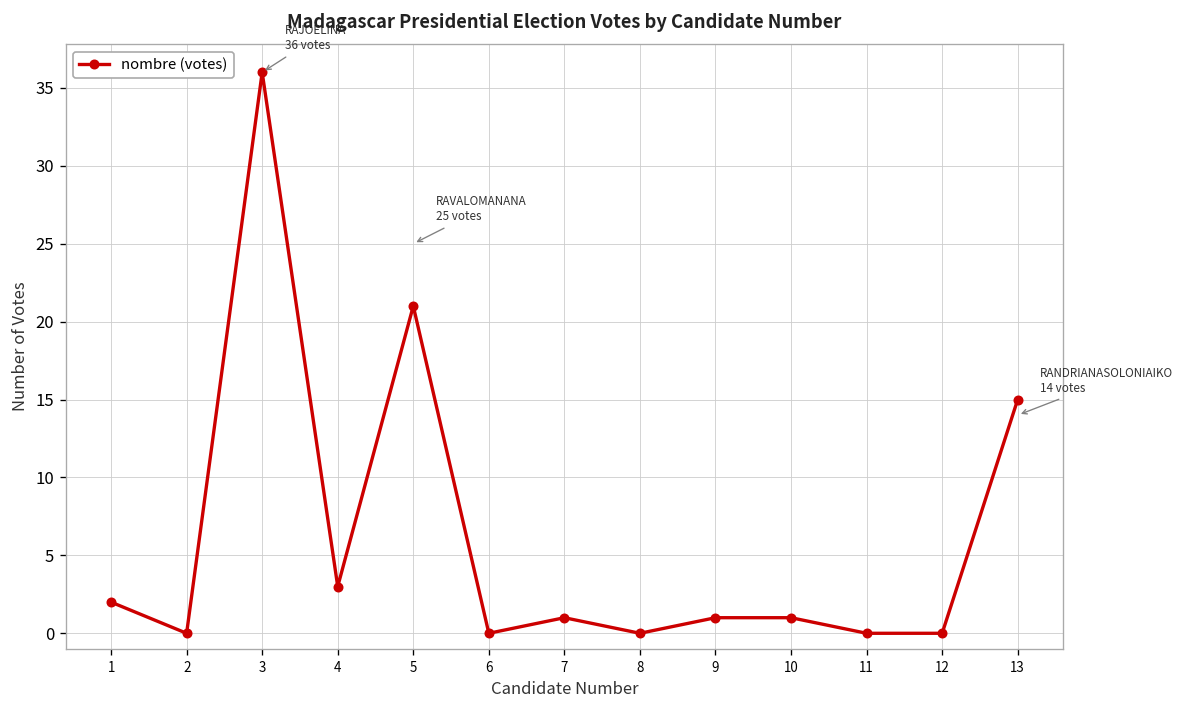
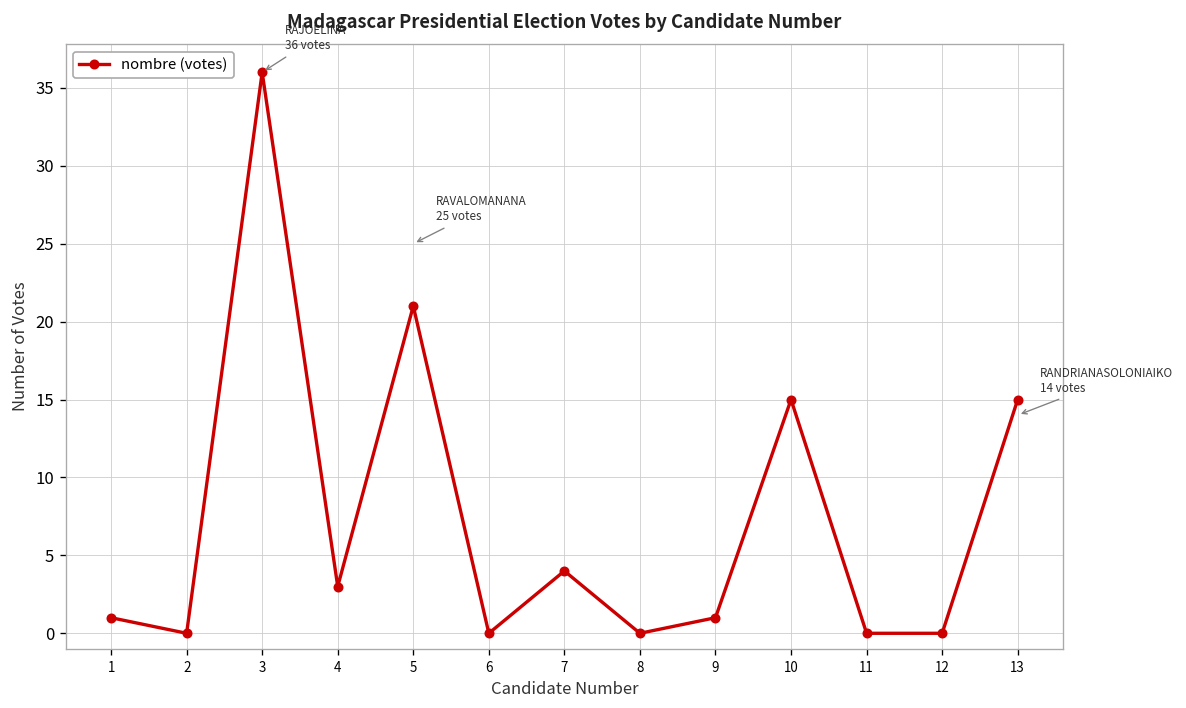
1: 2 -> 1
7: 1 -> 4
10: 1 -> 15
